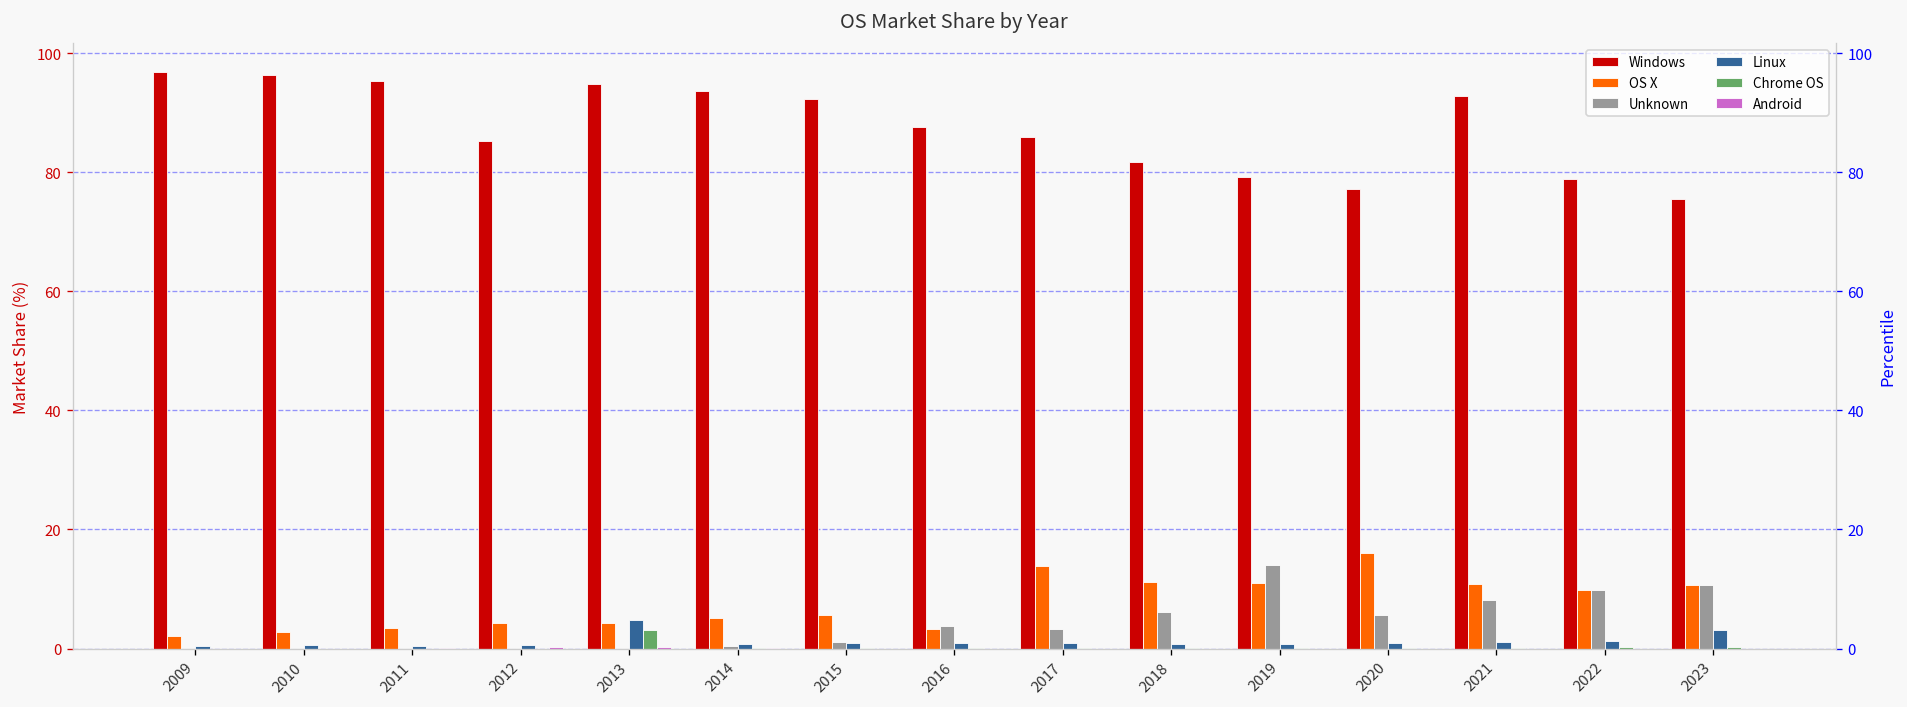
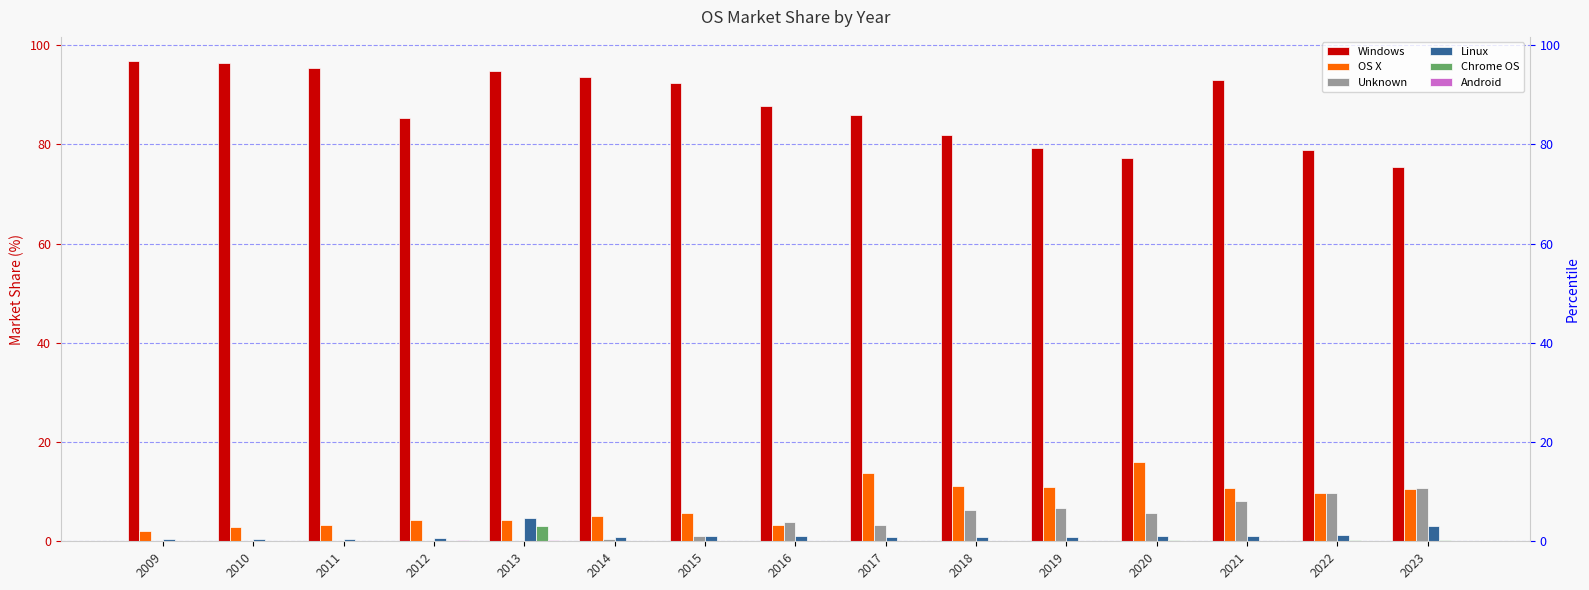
Unknown, 2019: 14 -> 7
